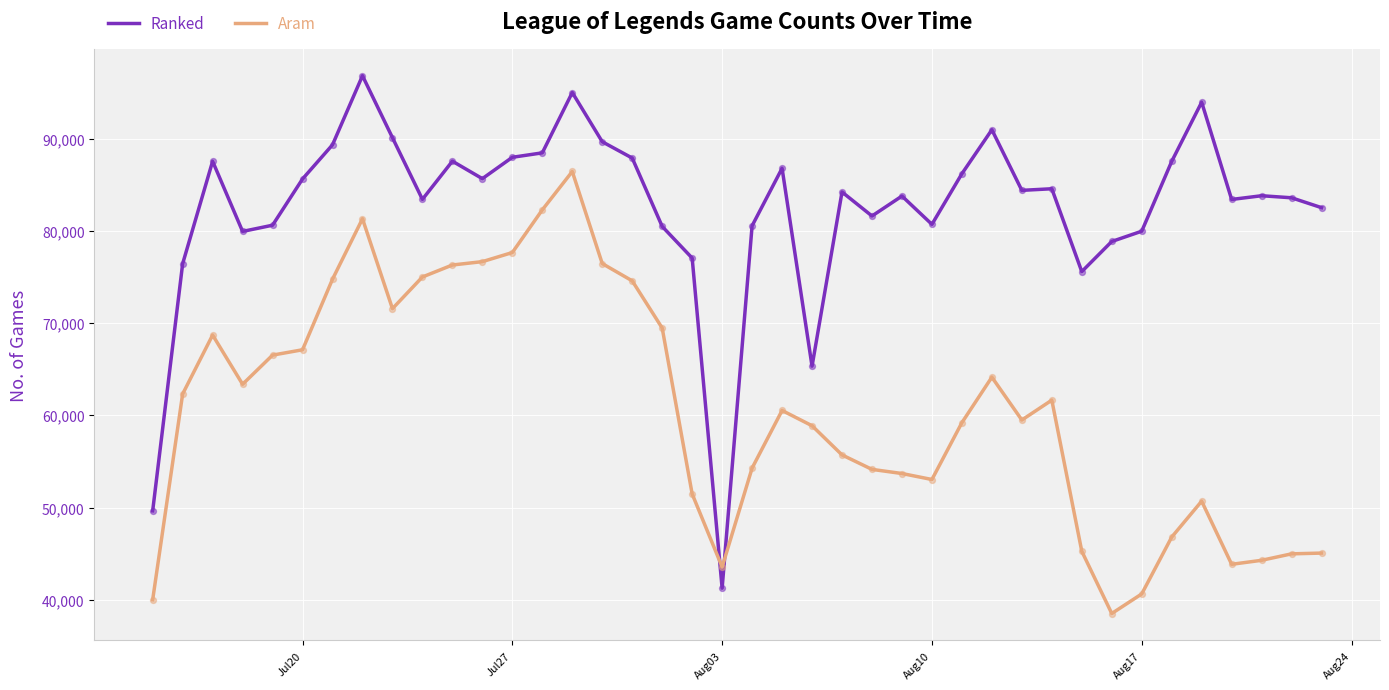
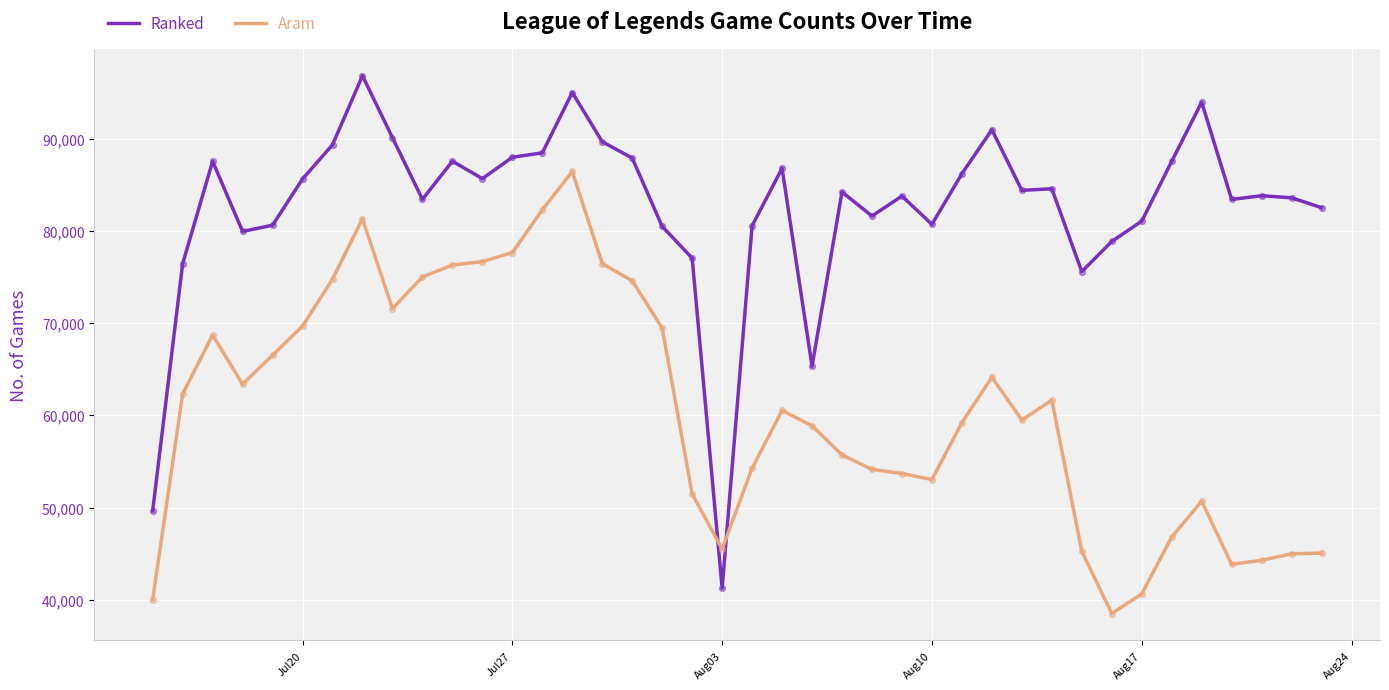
Aram, Jul20: 67,000 -> 70,000
Aram, Aug03: 44,000 -> 45,000
Ranked, Aug17: 80,000 -> 81,000
